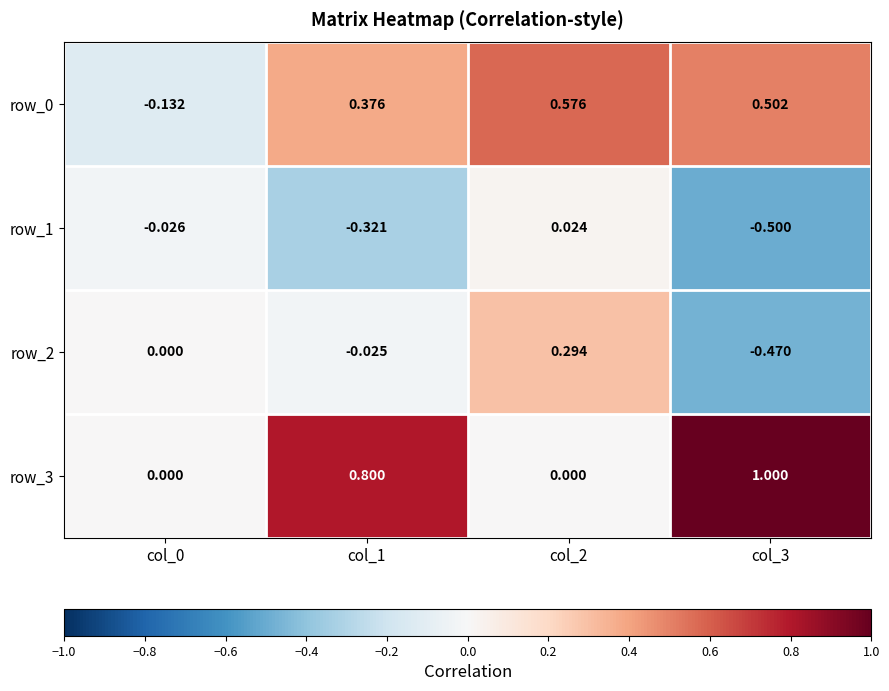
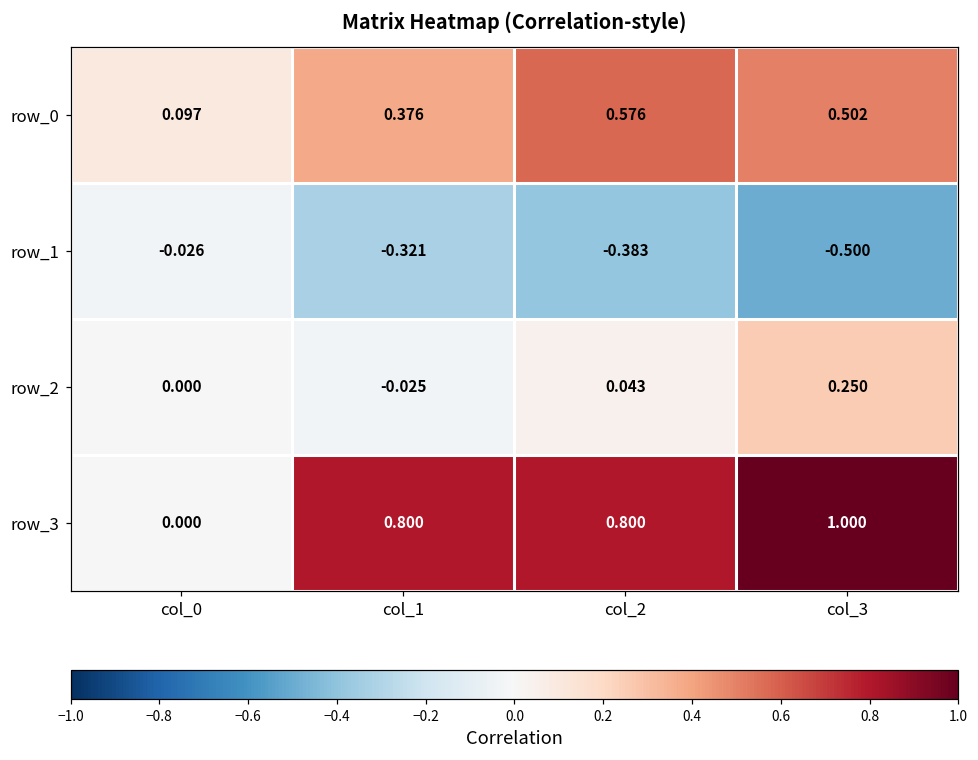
row_0, col_0: -0.132 -> 0.097
row_1, col_2: 0.024 -> -0.383
row_2, col_2: 0.294 -> 0.043
row_2, col_3: -0.470 -> 0.250
row_3, col_2: 0.000 -> 0.800
